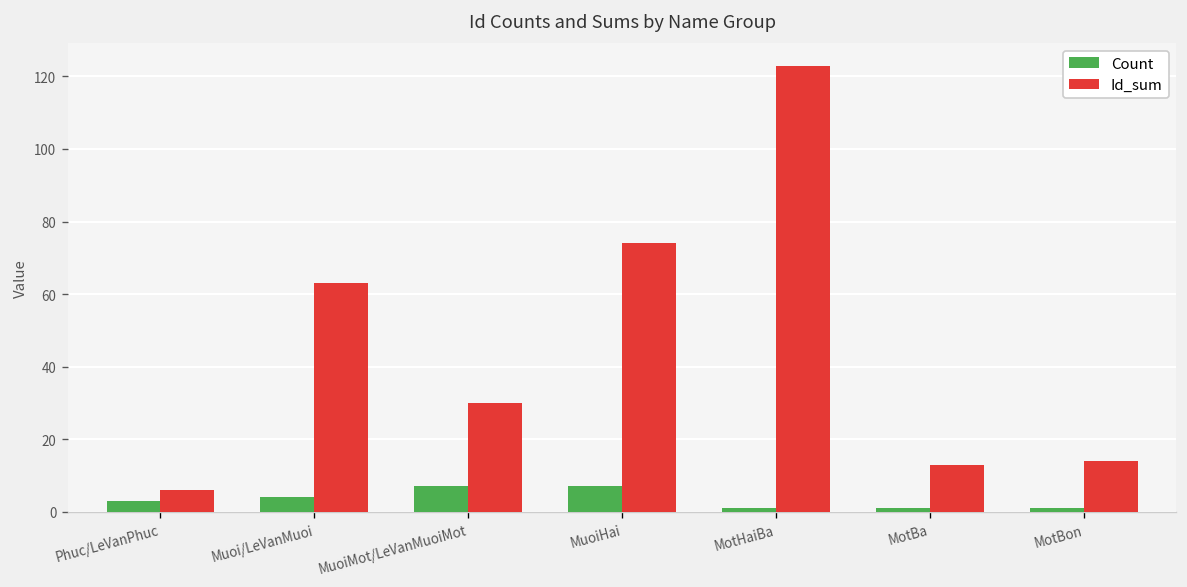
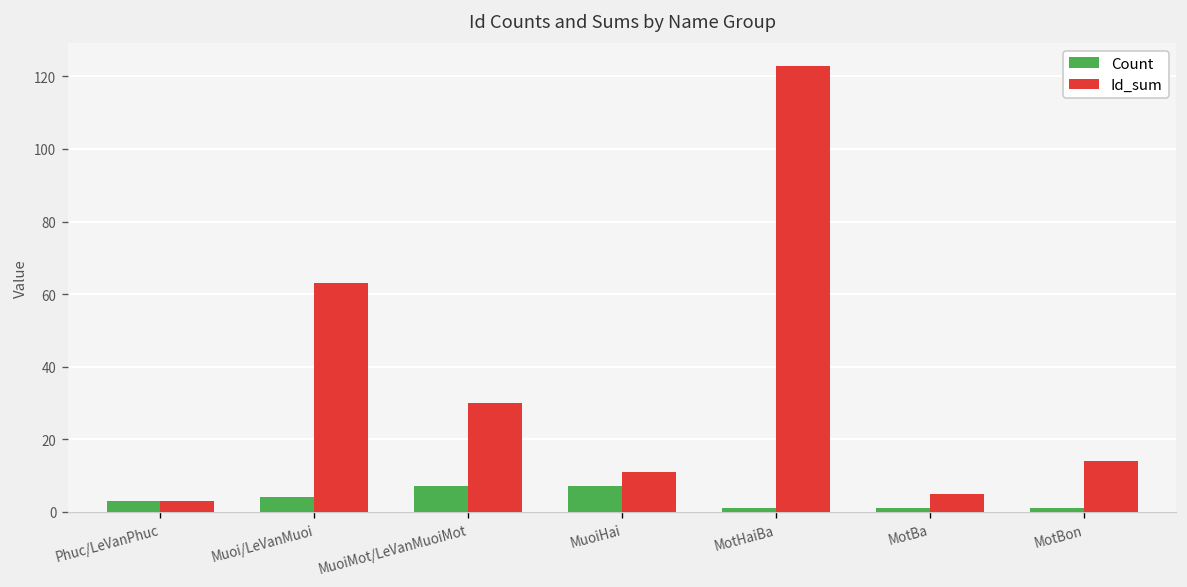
Id_sum, Phuc/LeVanPhuc: 6 -> 3
Id_sum, MuoiHai: 74 -> 11
Id_sum, MotBa: 13 -> 5
